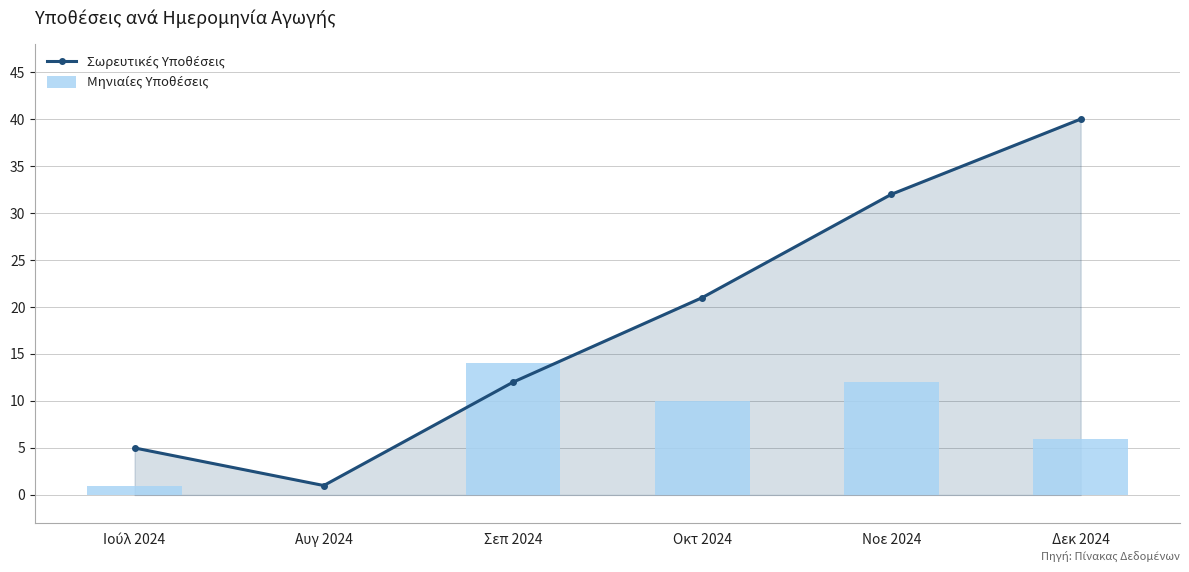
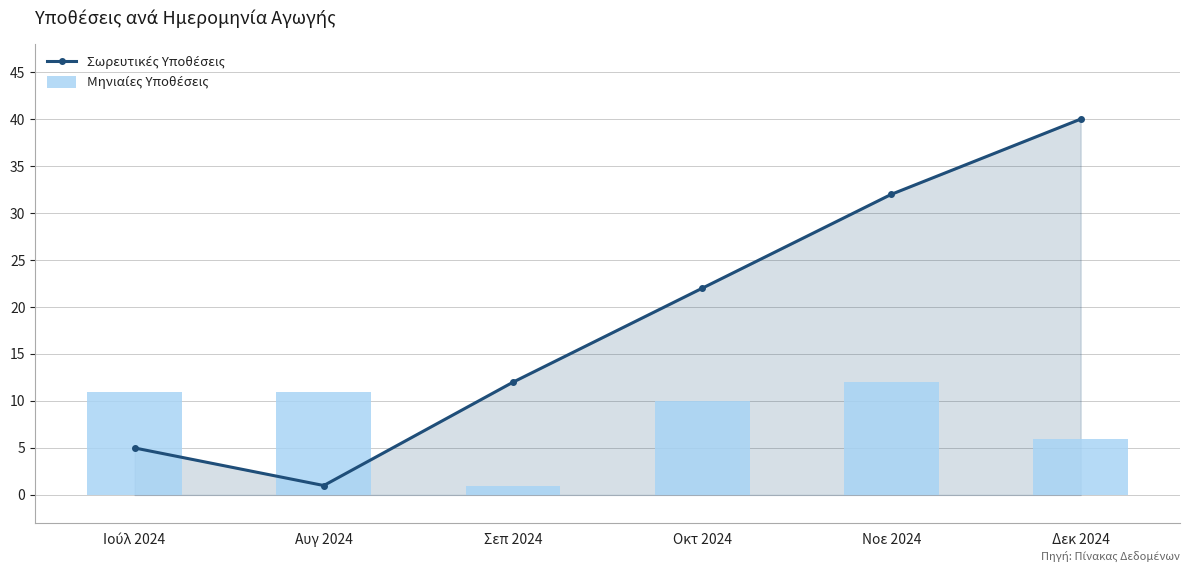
Μηνιαίες Υποθέσεις, Ιούλ 2024: 1 -> 11
Μηνιαίες Υποθέσεις, Αυγ 2024: 0 -> 11
Μηνιαίες Υποθέσεις, Σεπ 2024: 14 -> 1
Σωρευτικές Υποθέσεις, Οκτ 2024: 21 -> 22
